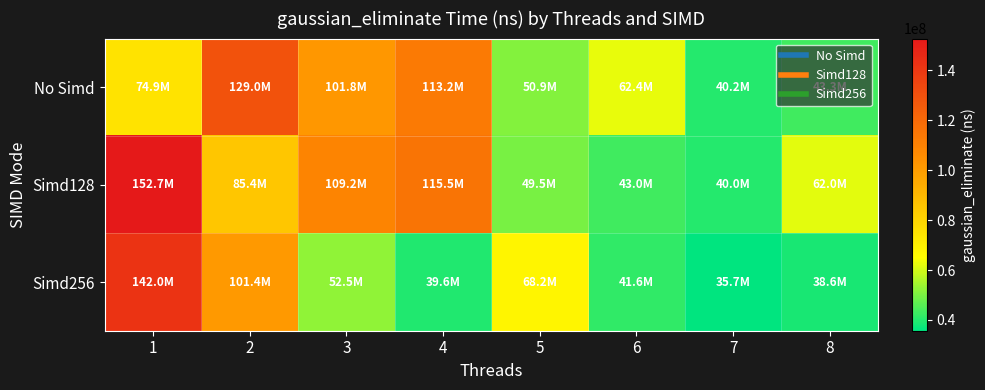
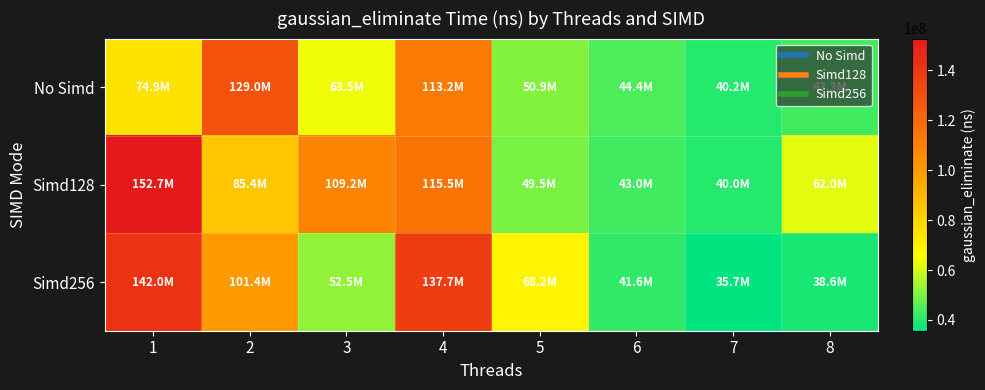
No Simd, 3: 101.8M -> 63.5M
No Simd, 6: 62.4M -> 44.4M
Simd256, 4: 39.6M -> 137.7M
